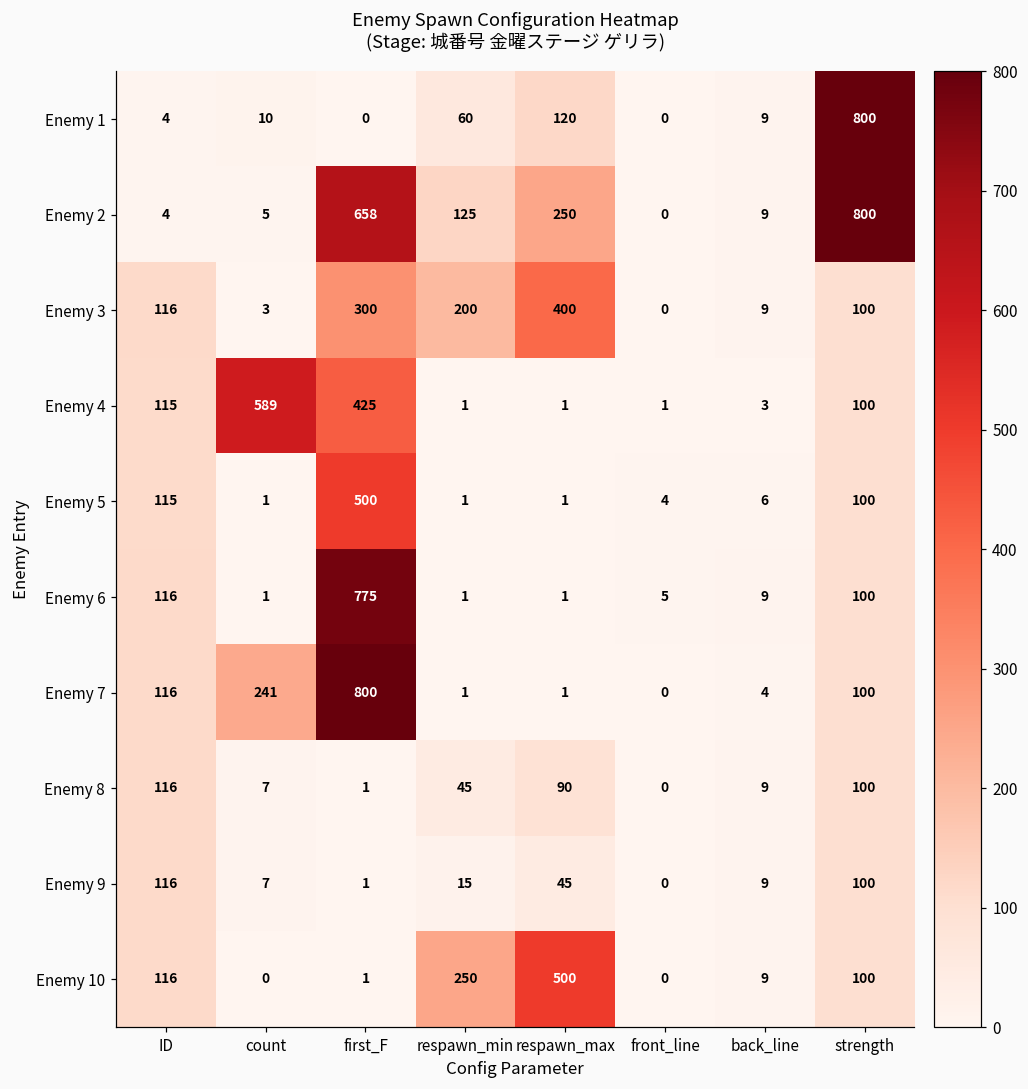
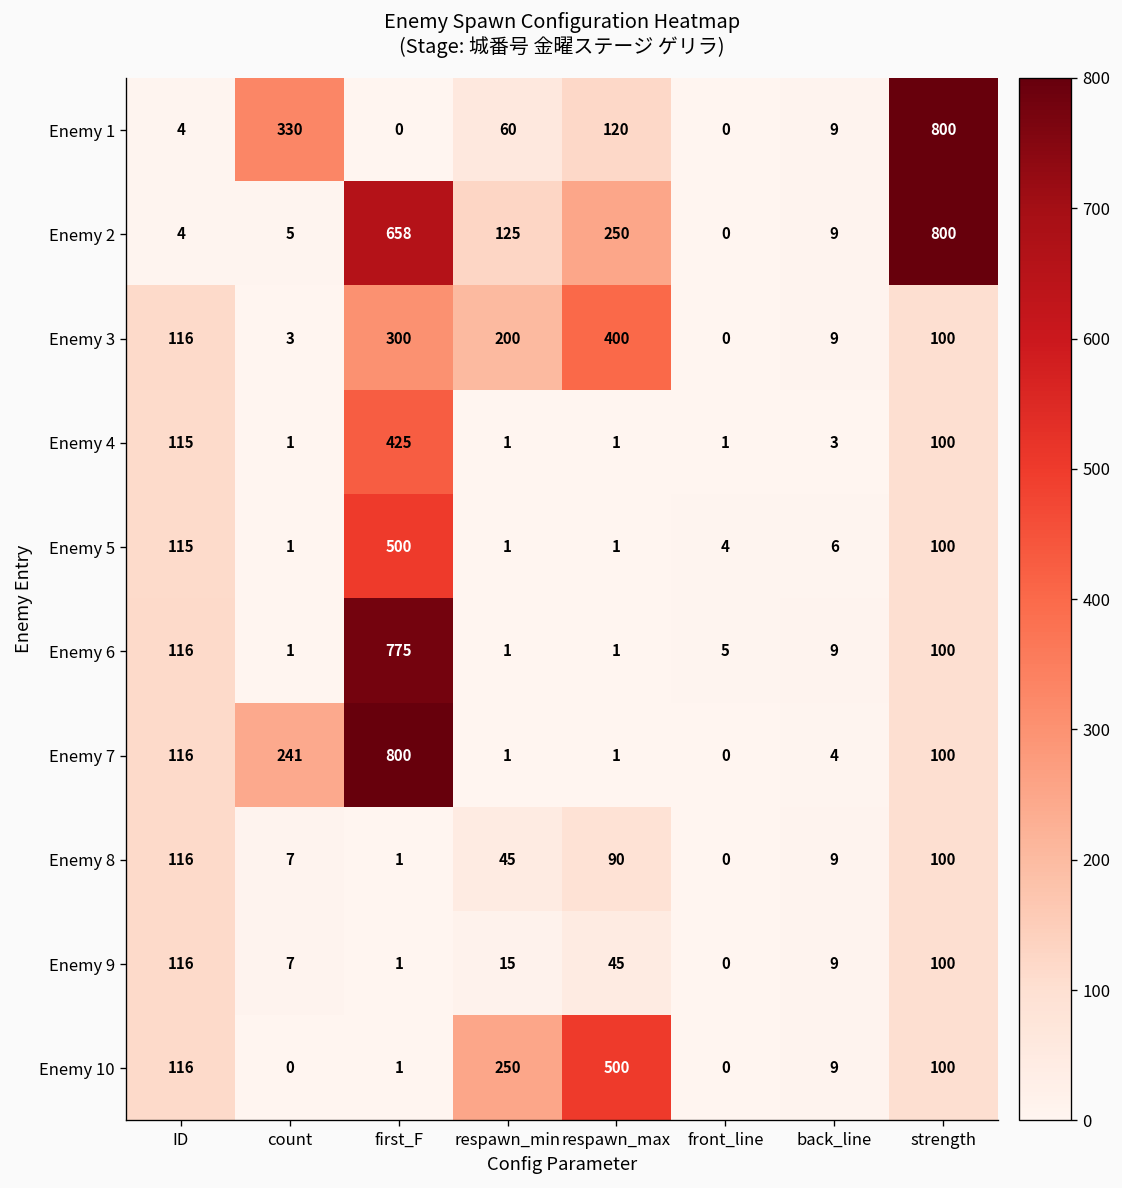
Enemy 1, count: 10 -> 330
Enemy 4, count: 589 -> 1
